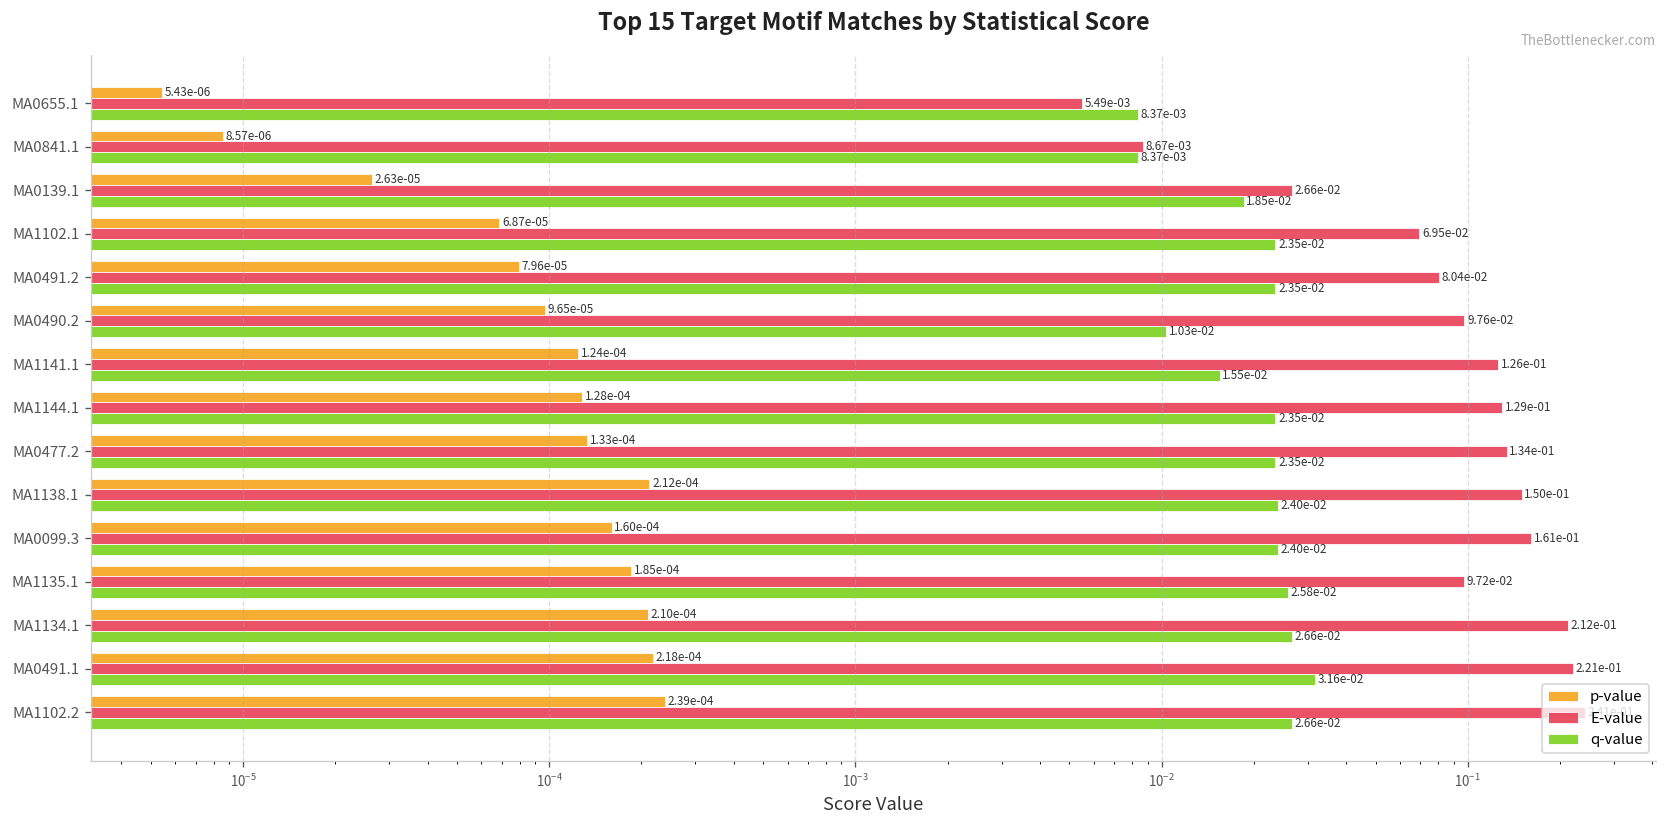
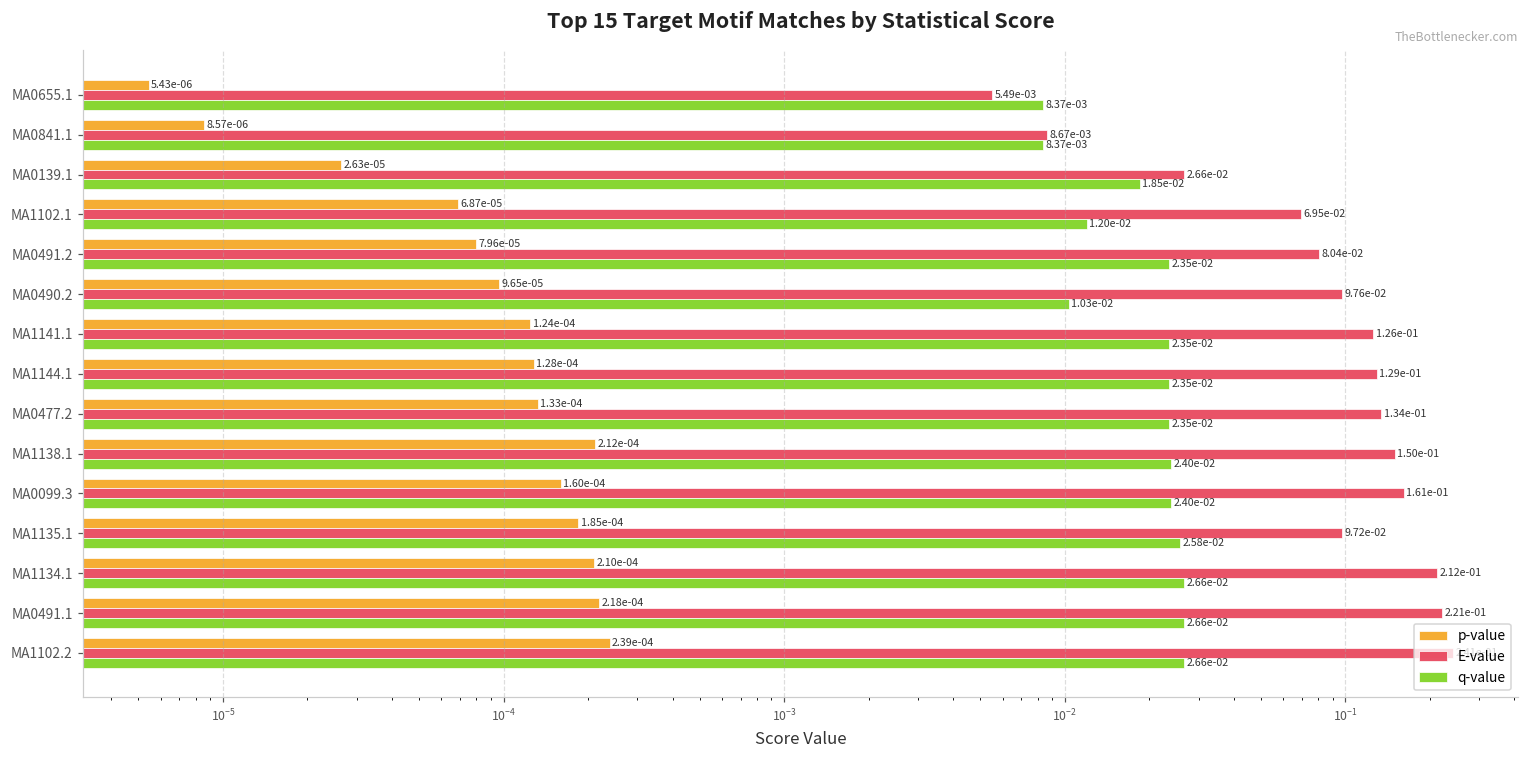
q-value, MA1102.1: 2.35e-02 -> 1.20e-02
q-value, MA1141.1: 1.55e-02 -> 2.35e-02
q-value, MA0491.1: 3.16e-02 -> 2.66e-02
